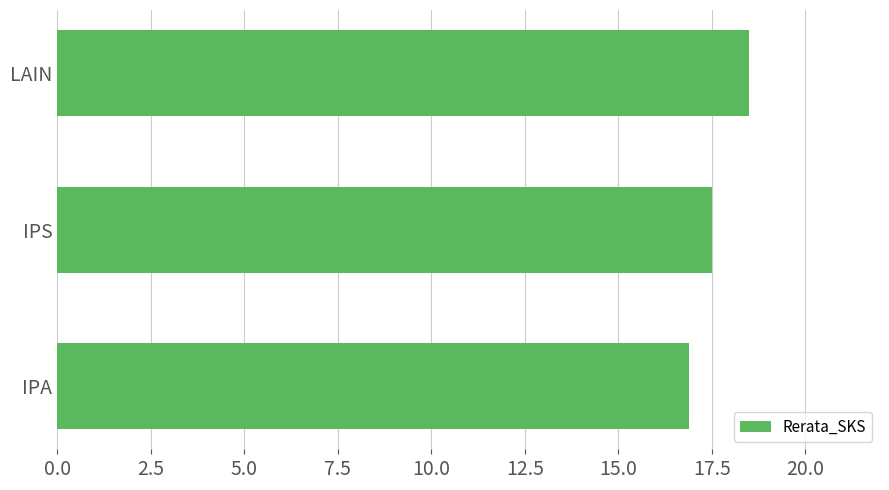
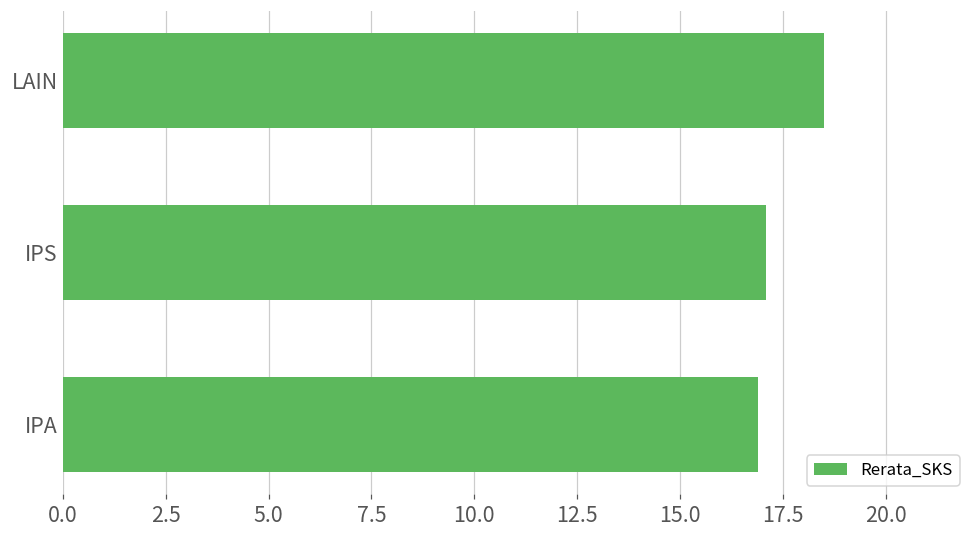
IPS: 17.5 -> 17.1
